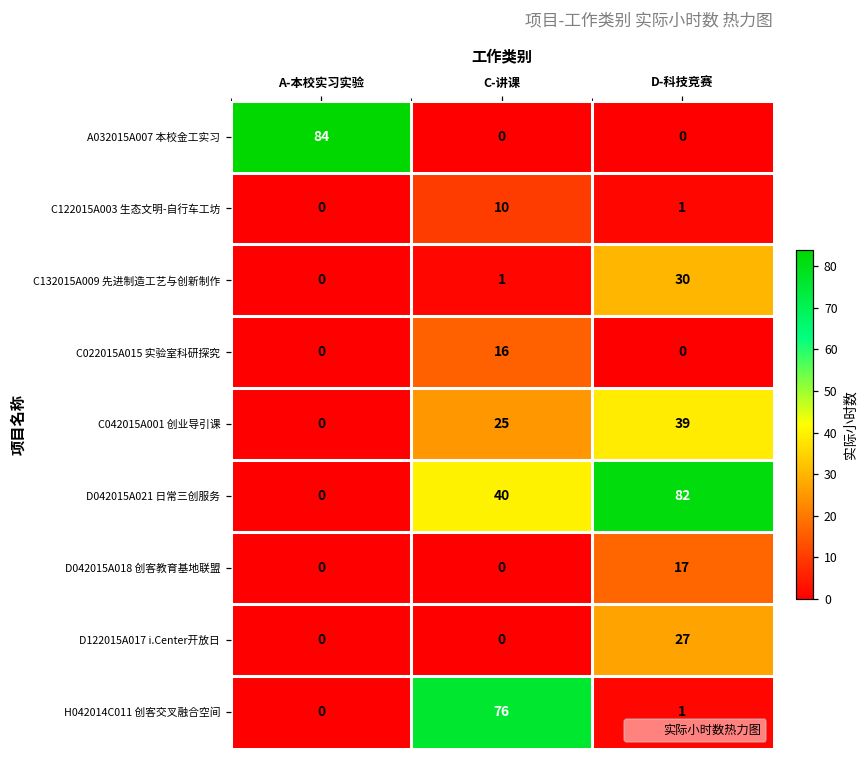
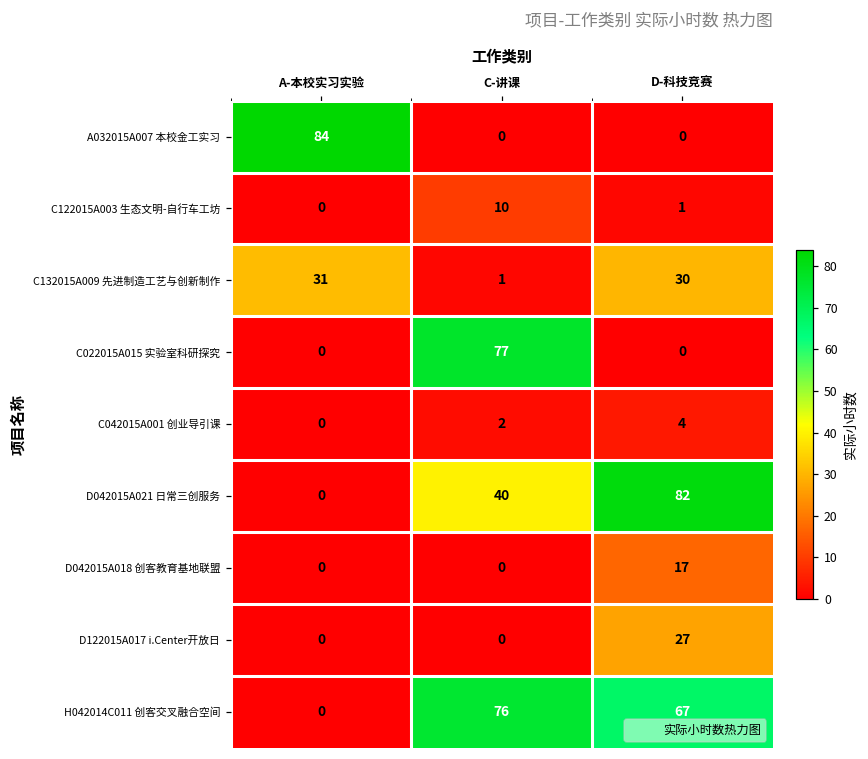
C132015A009 先进制造工艺与创新制作, A-本校实习实验: 0 -> 31
C022015A015 实验室科研探究, C-讲课: 16 -> 77
C042015A001 创业导引课, C-讲课: 25 -> 2
C042015A001 创业导引课, D-科技竞赛: 39 -> 4
H042014C011 创客交叉融合空间, D-科技竞赛: 1 -> 67
